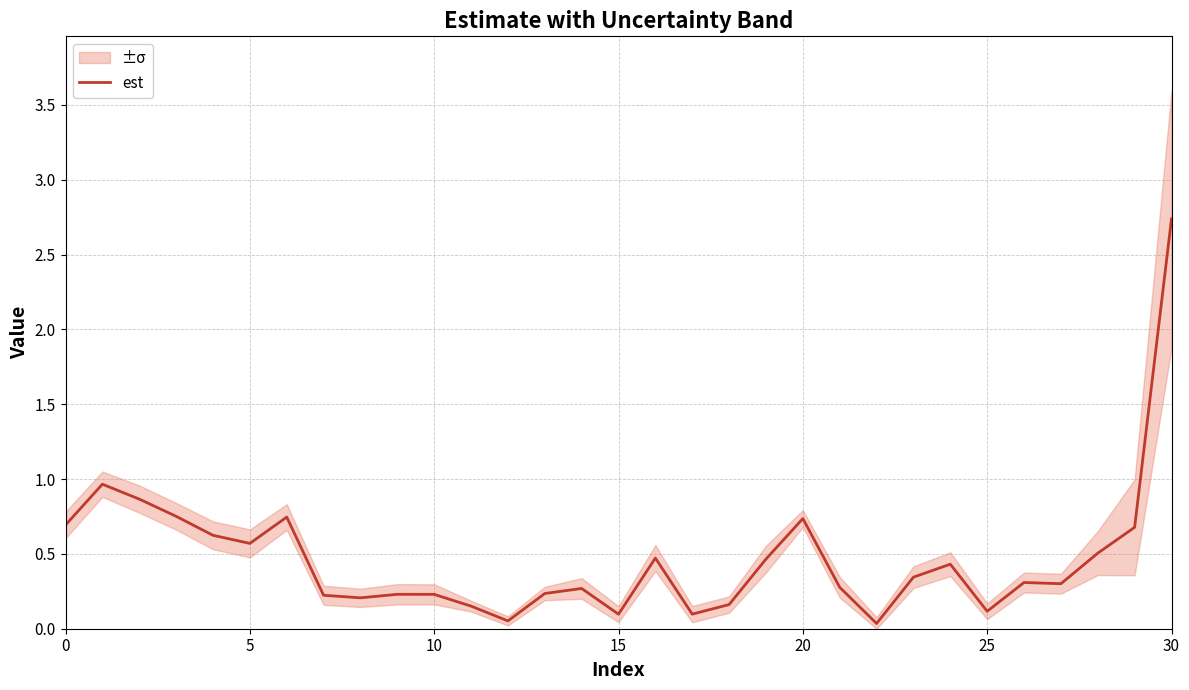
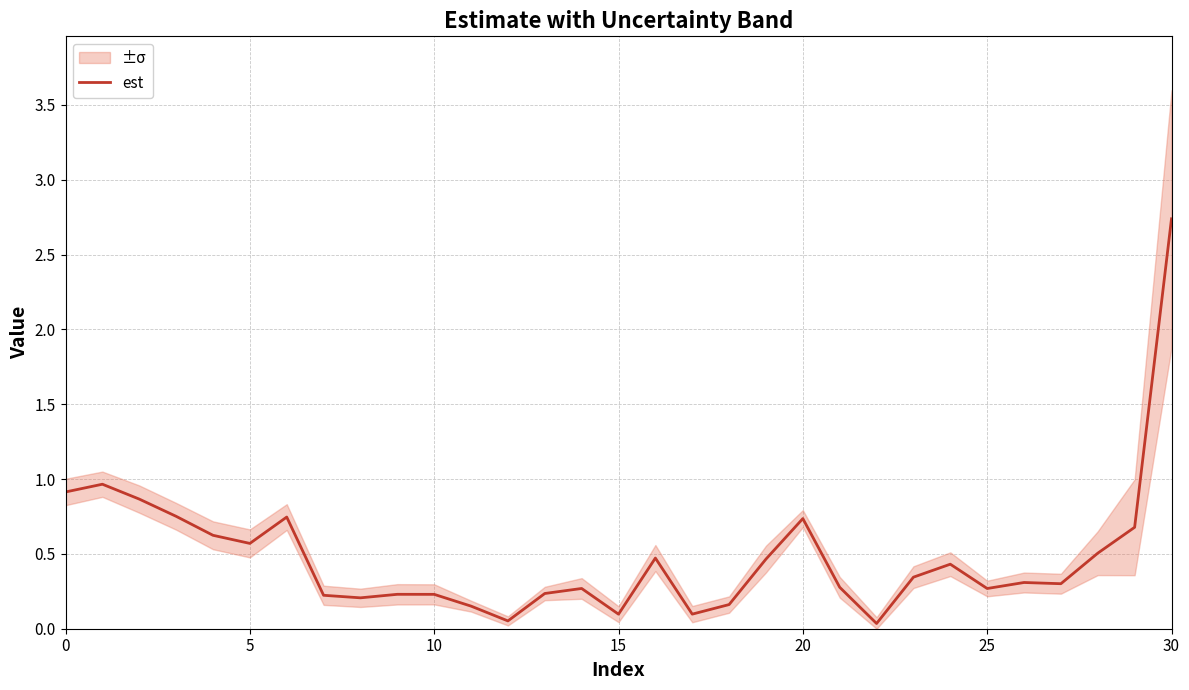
est, 0: 0.69 -> 0.91
est, 25: 0.12 -> 0.27
